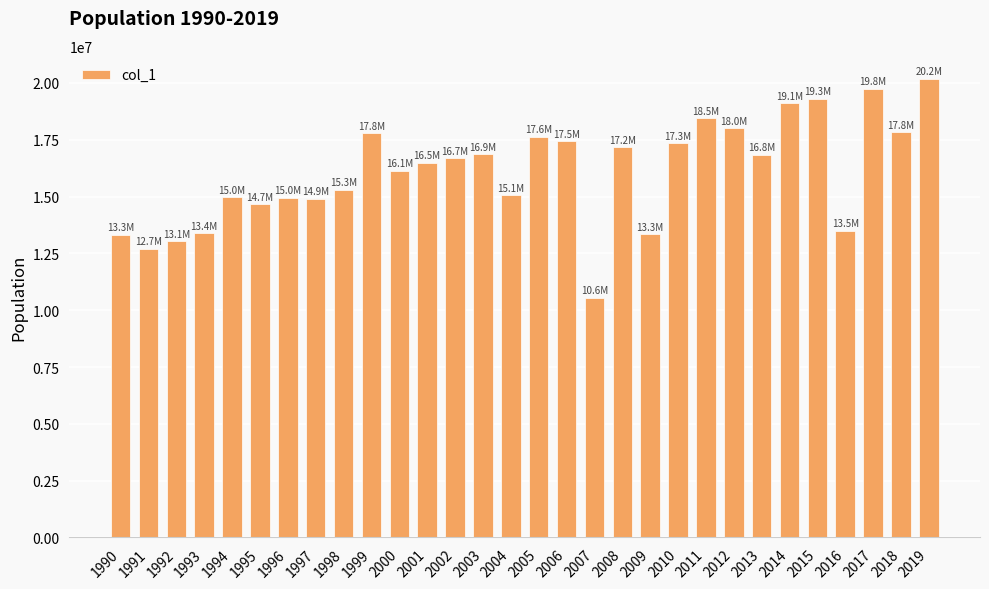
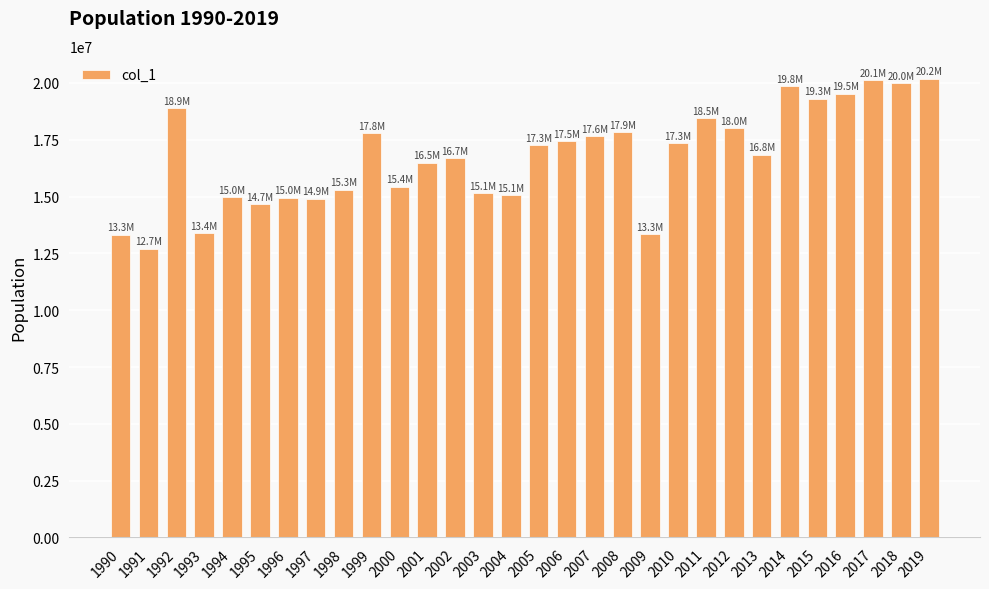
1992: 13.1M -> 18.9M
2000: 16.1M -> 15.4M
2003: 16.9M -> 15.1M
2005: 17.6M -> 17.3M
2007: 10.6M -> 17.6M
2008: 17.2M -> 17.9M
2014: 19.1M -> 19.8M
2016: 13.5M -> 19.5M
2017: 19.8M -> 20.1M
2018: 17.8M -> 20.0M
